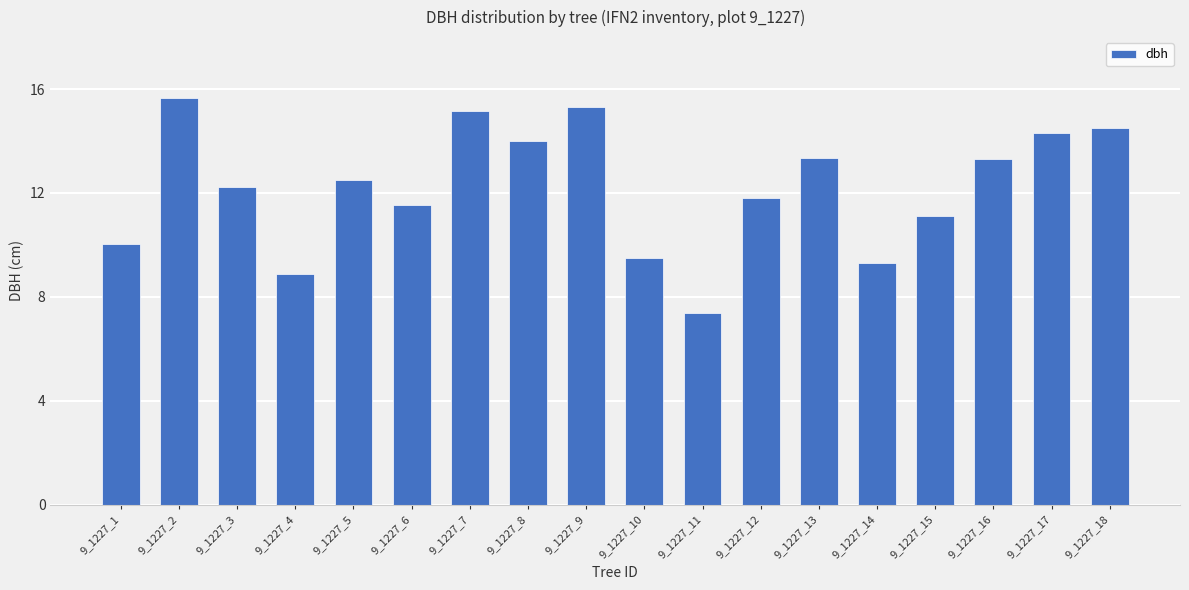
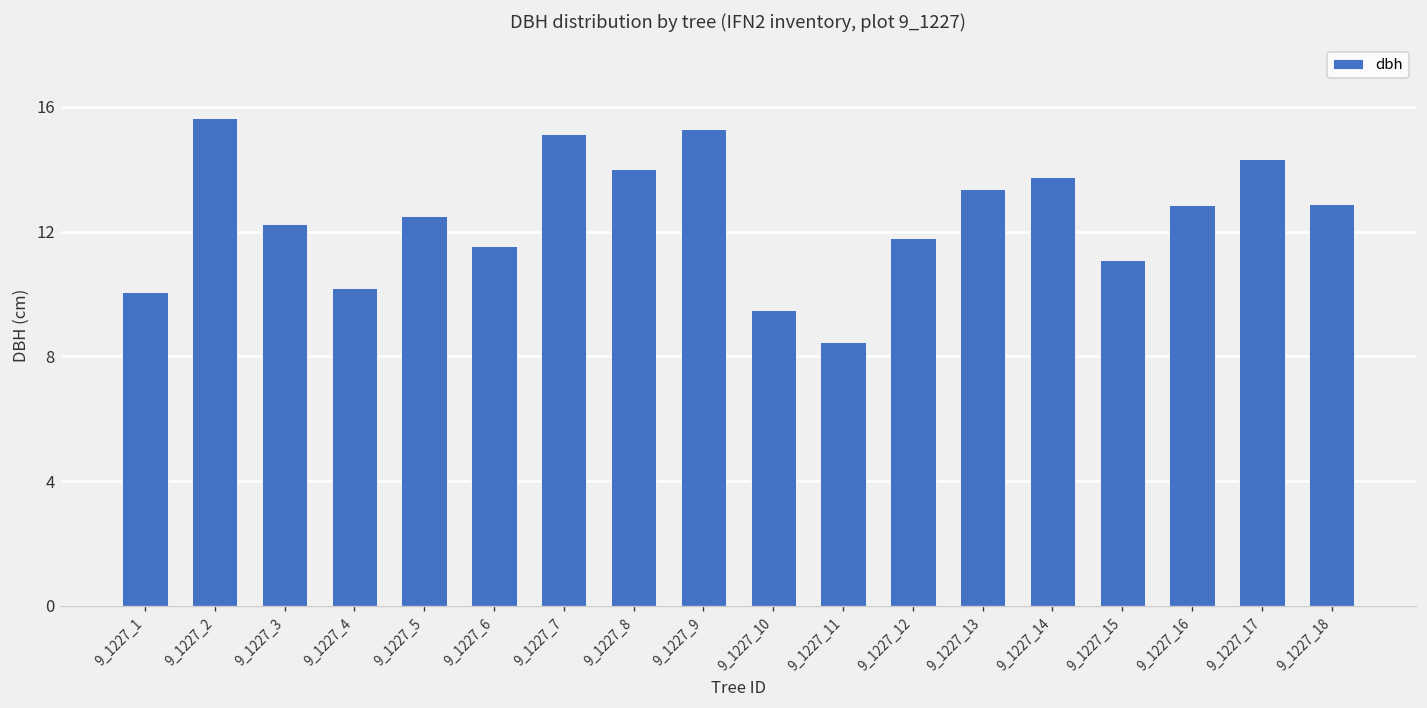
9_1227_4: 8.9 -> 10.2
9_1227_11: 7.4 -> 8.5
9_1227_14: 9.3 -> 13.8
9_1227_16: 13.3 -> 12.9
9_1227_18: 14.5 -> 12.9
